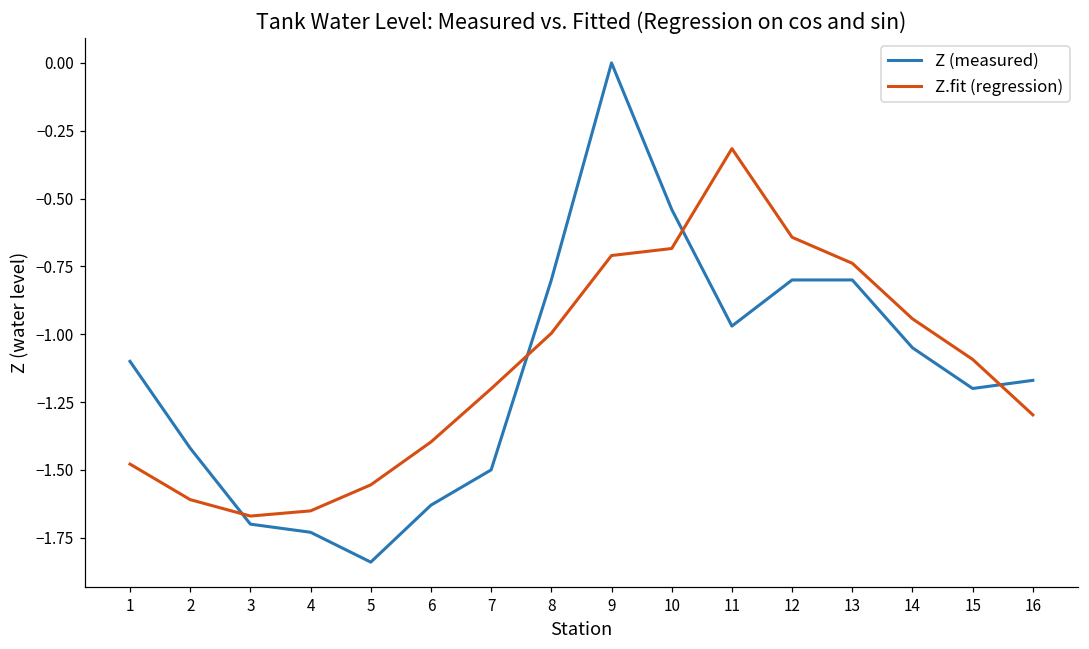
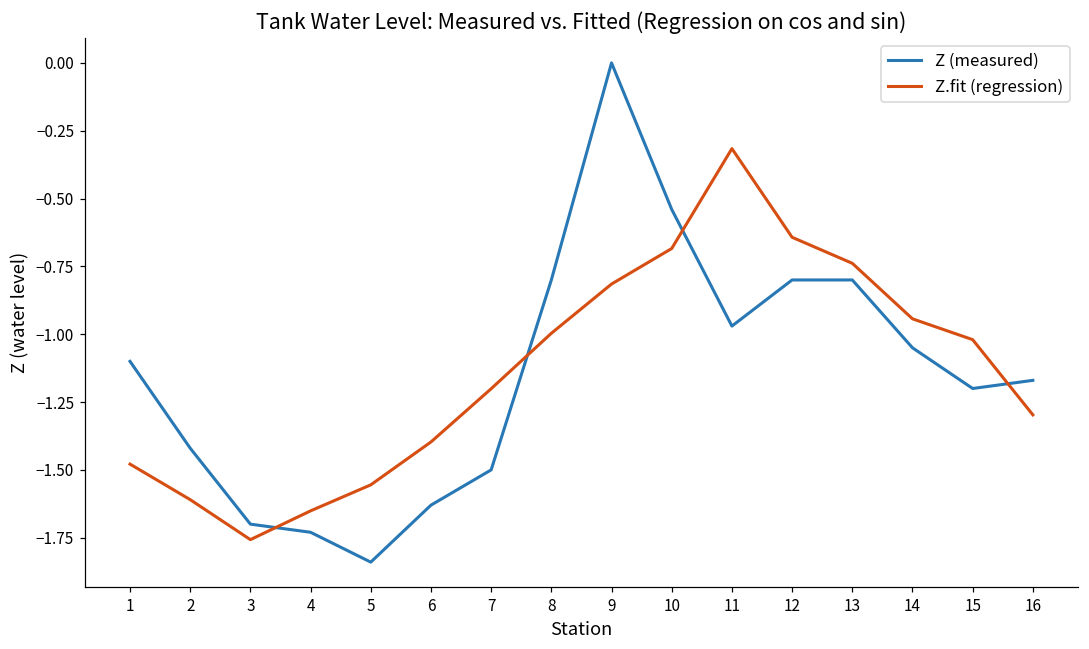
Z.fit (regression), 3: -1.67 -> -1.76
Z.fit (regression), 9: -0.71 -> -0.82
Z.fit (regression), 15: -1.09 -> -1.02
